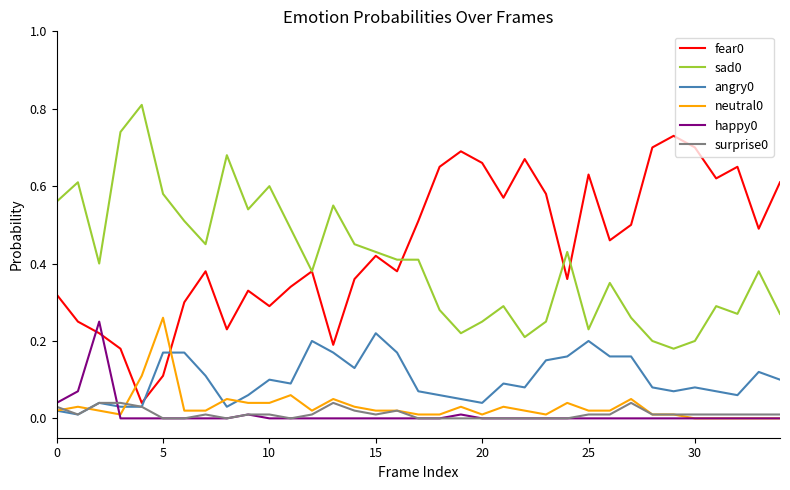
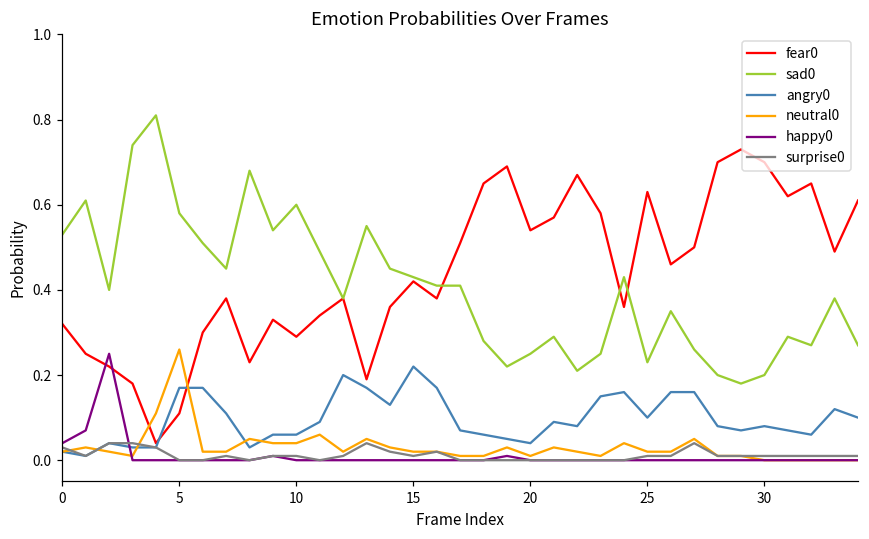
sad0, 0: 0.56 -> 0.53
angry0, 10: 0.10 -> 0.06
fear0, 20: 0.66 -> 0.54
angry0, 25: 0.2 -> 0.1
